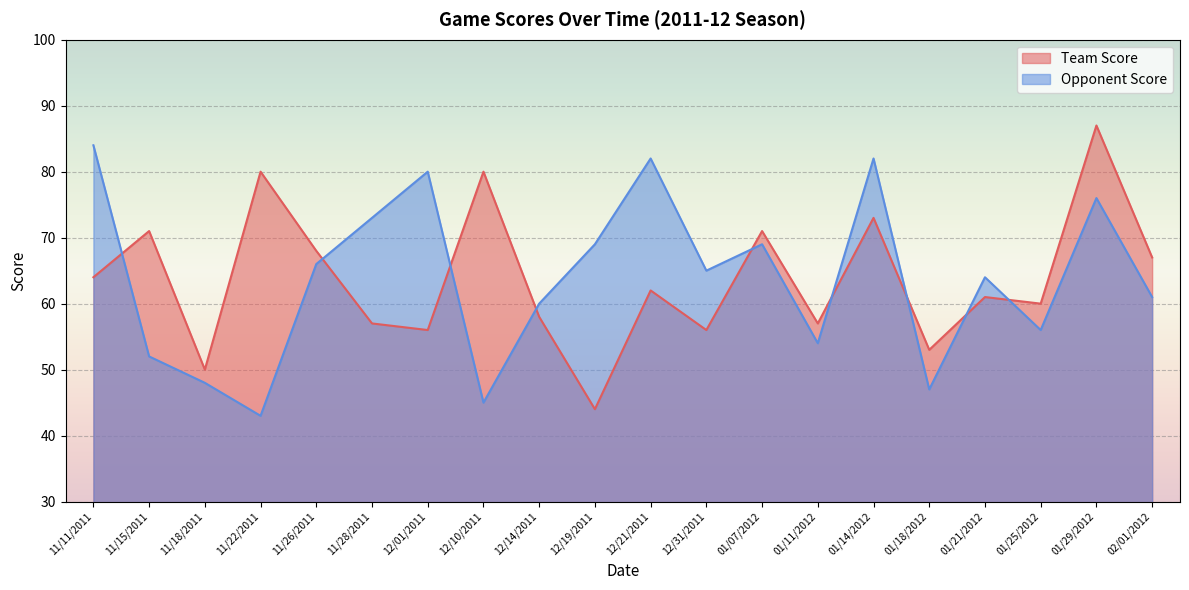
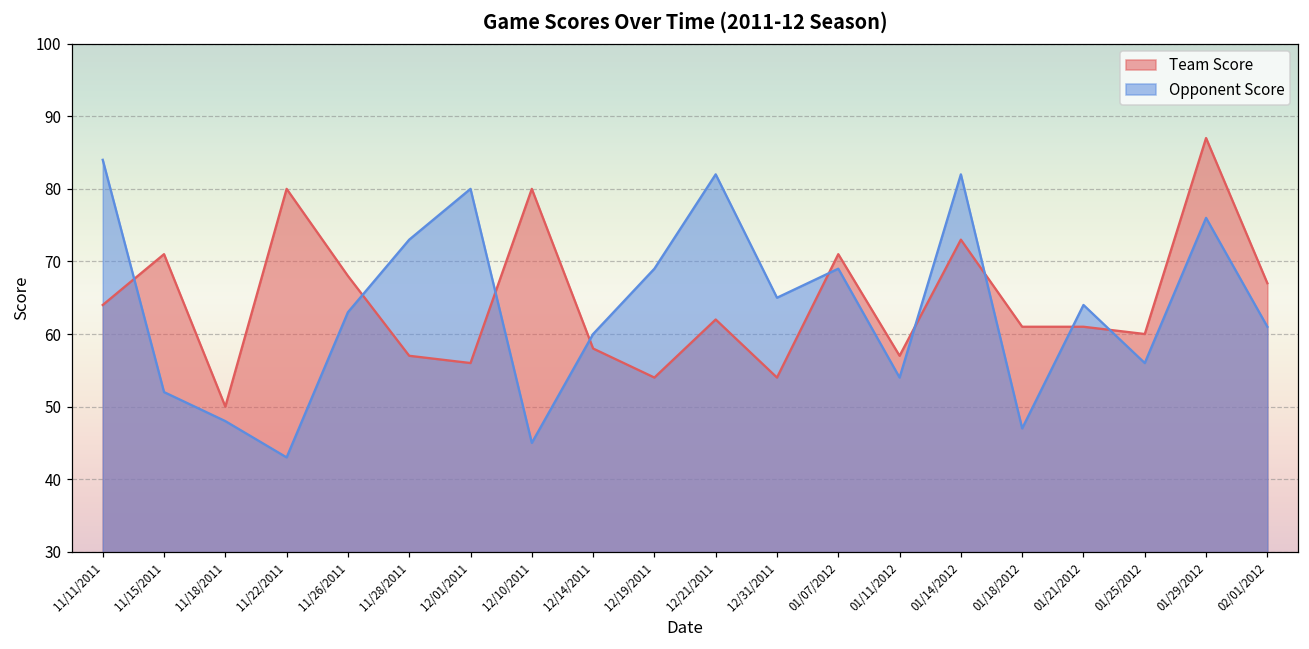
Opponent Score, 11/26/2011: 66 -> 63
Team Score, 12/19/2011: 44 -> 54
Team Score, 12/31/2011: 56 -> 54
Team Score, 01/18/2012: 53 -> 61
